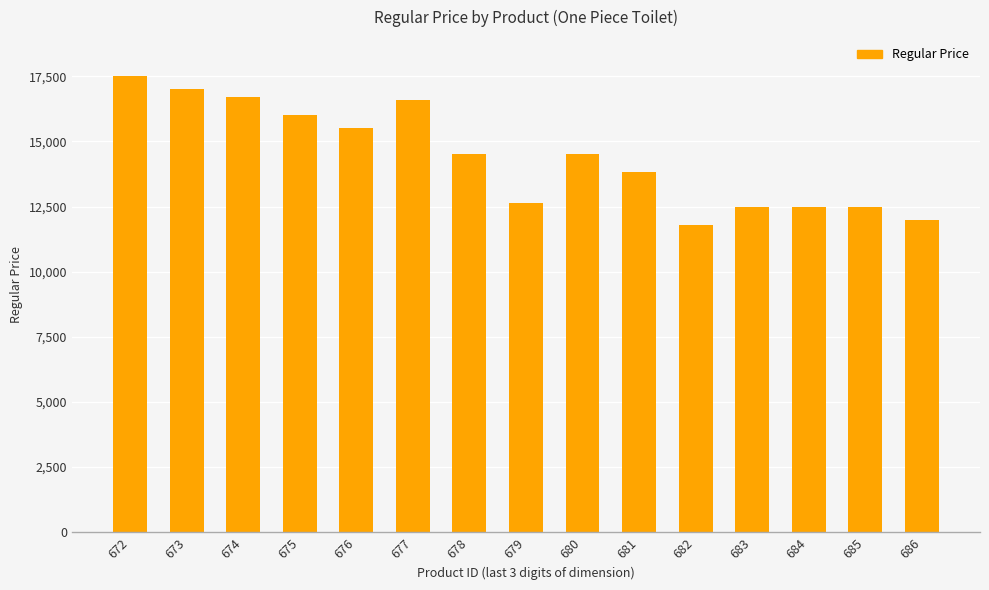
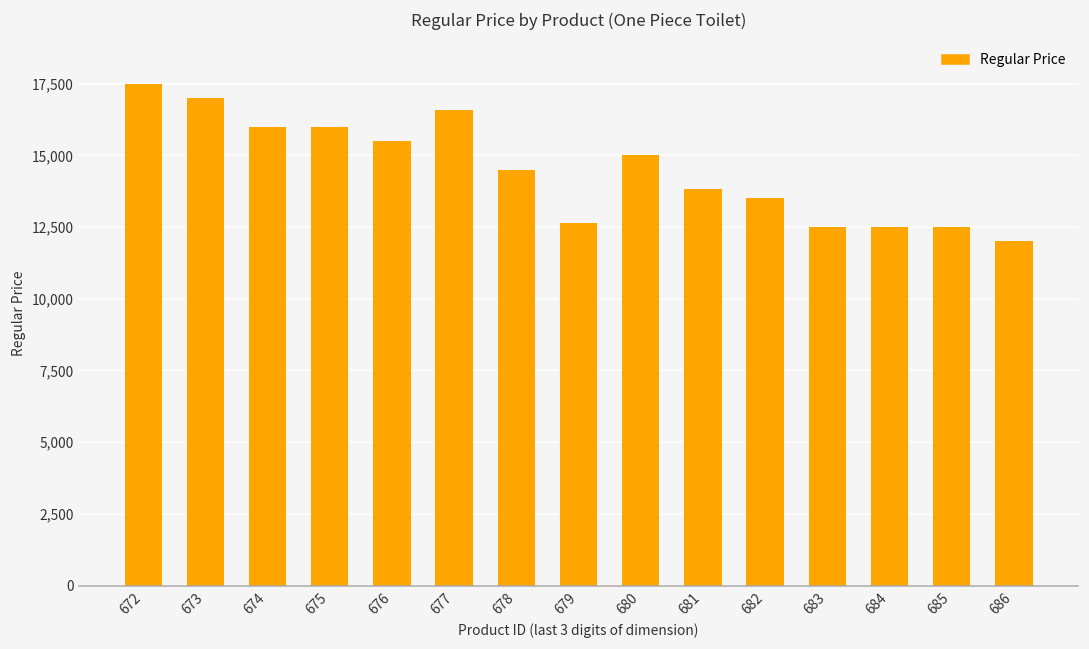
674: 16,700 -> 16,000
680: 14,500 -> 15,000
682: 11,800 -> 13,500
